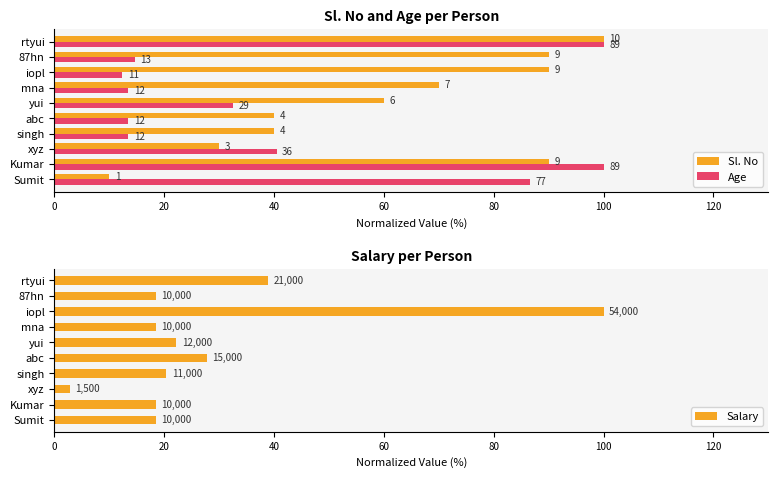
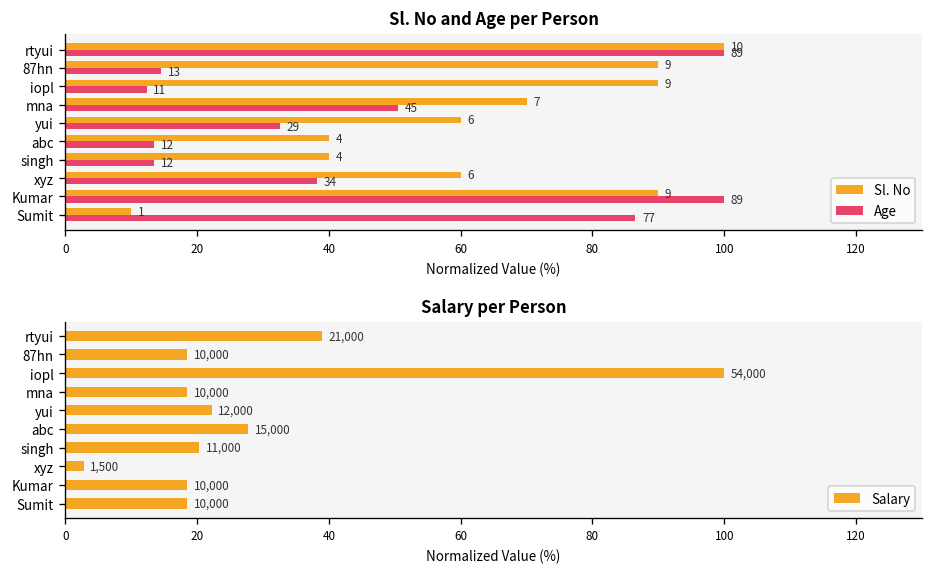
Sl. No and Age per Person, Age, mna: 12 -> 45
Sl. No and Age per Person, Sl. No, xyz: 3 -> 6
Sl. No and Age per Person, Age, xyz: 36 -> 34
